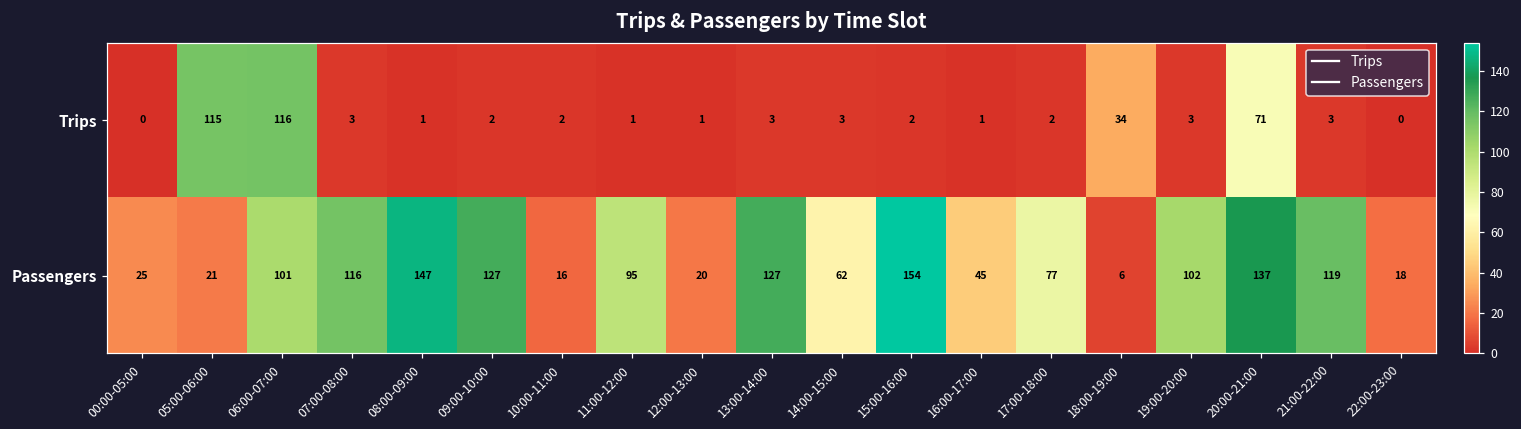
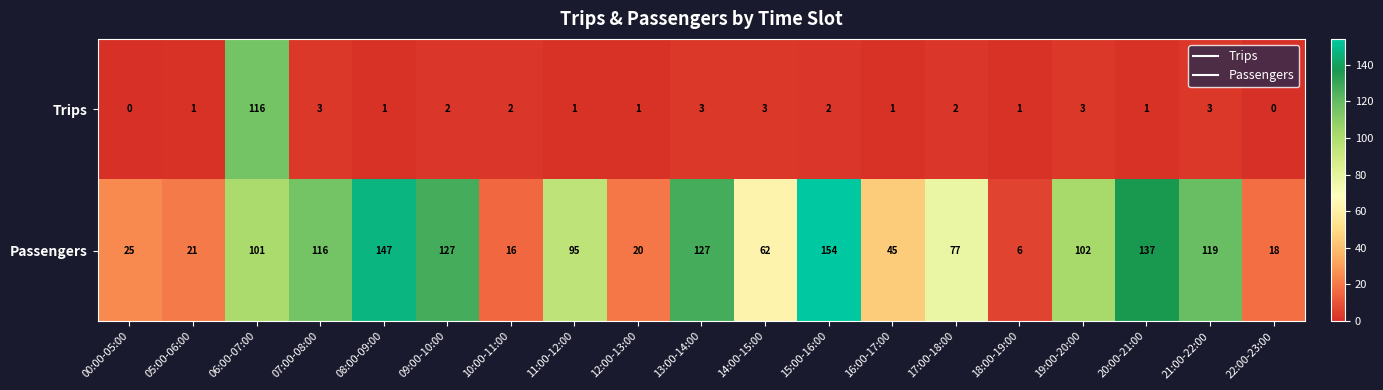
Trips, 05:00-06:00: 115 -> 1
Trips, 18:00-19:00: 34 -> 1
Trips, 20:00-21:00: 71 -> 1
